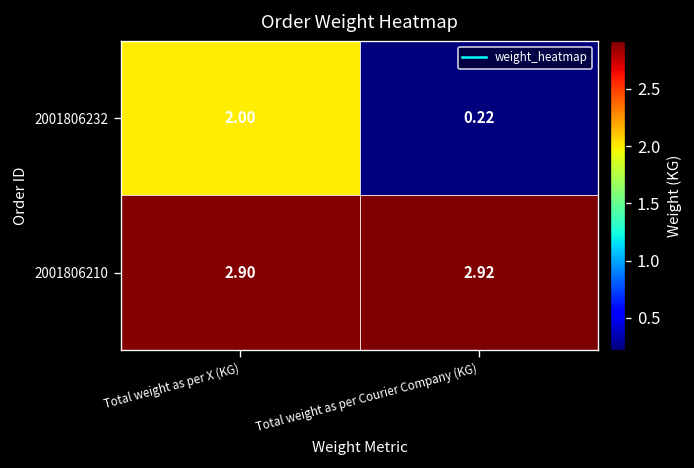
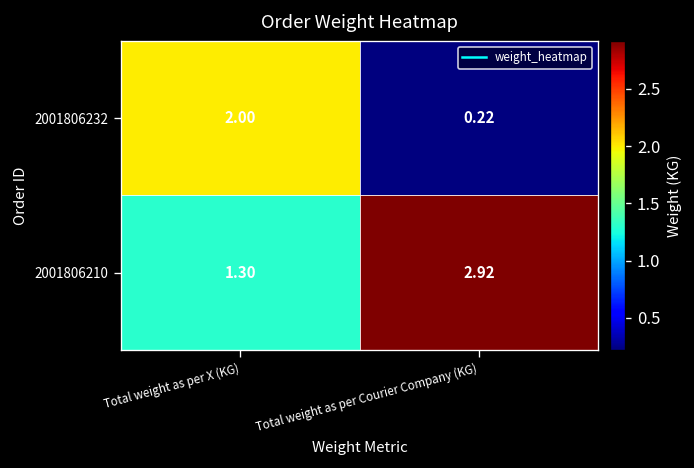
2001806210, Total weight as per X (KG): 2.90 -> 1.30
